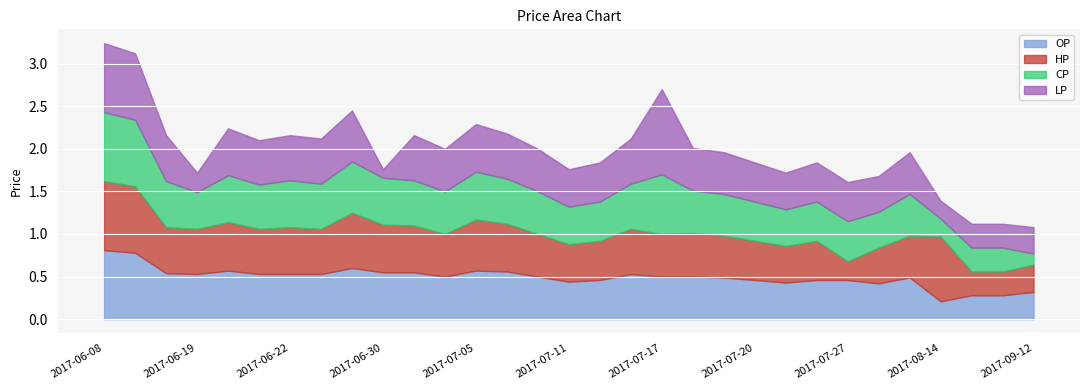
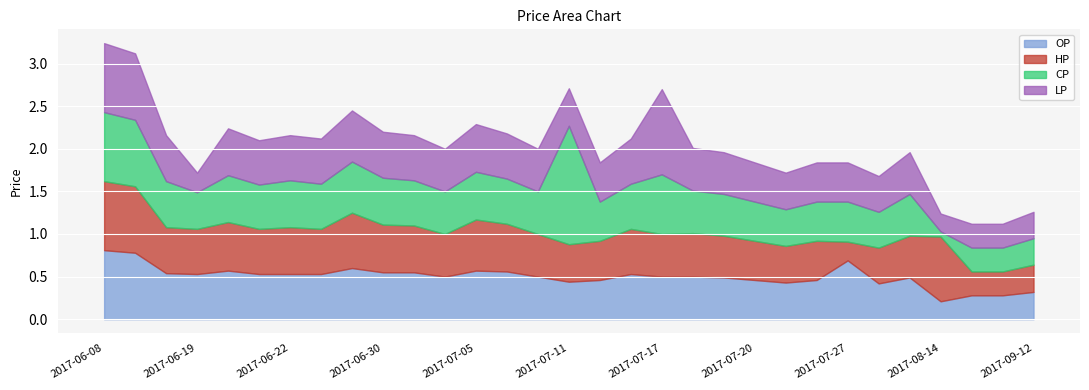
LP, 2017-06-30: 0.1 -> 0.5
CP, 2017-07-11: 0.4 -> 1.4
OP, 2017-07-27: 0.5 -> 0.7
CP, 2017-08-14: 0.2 -> 0.1
CP, 2017-09-12: 0.1 -> 0.3
